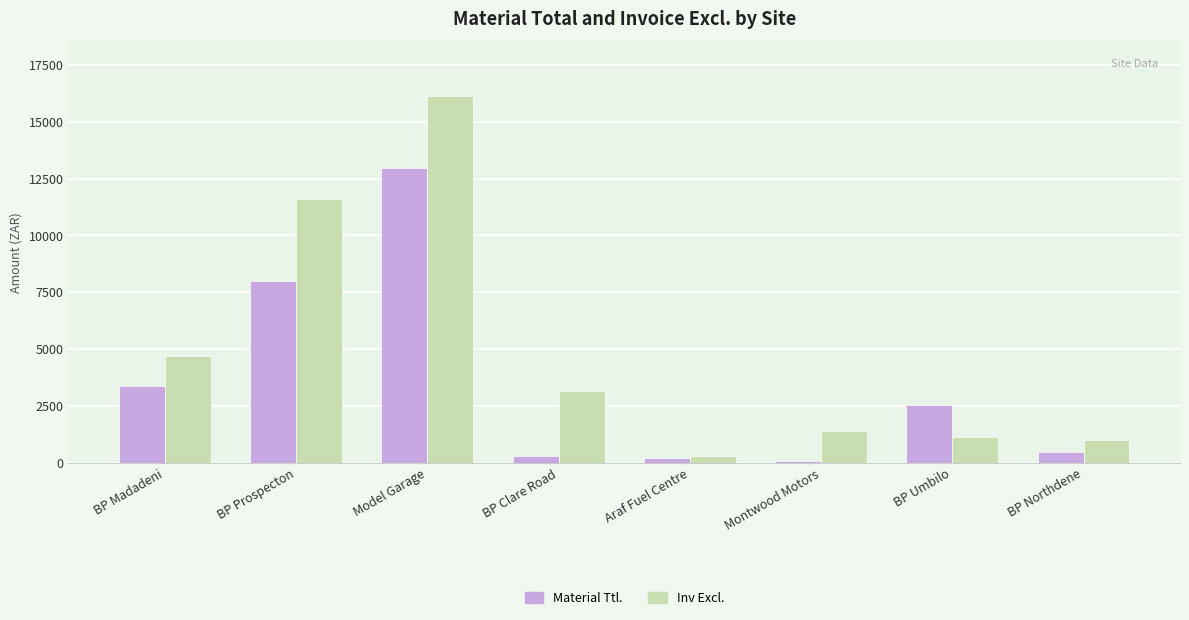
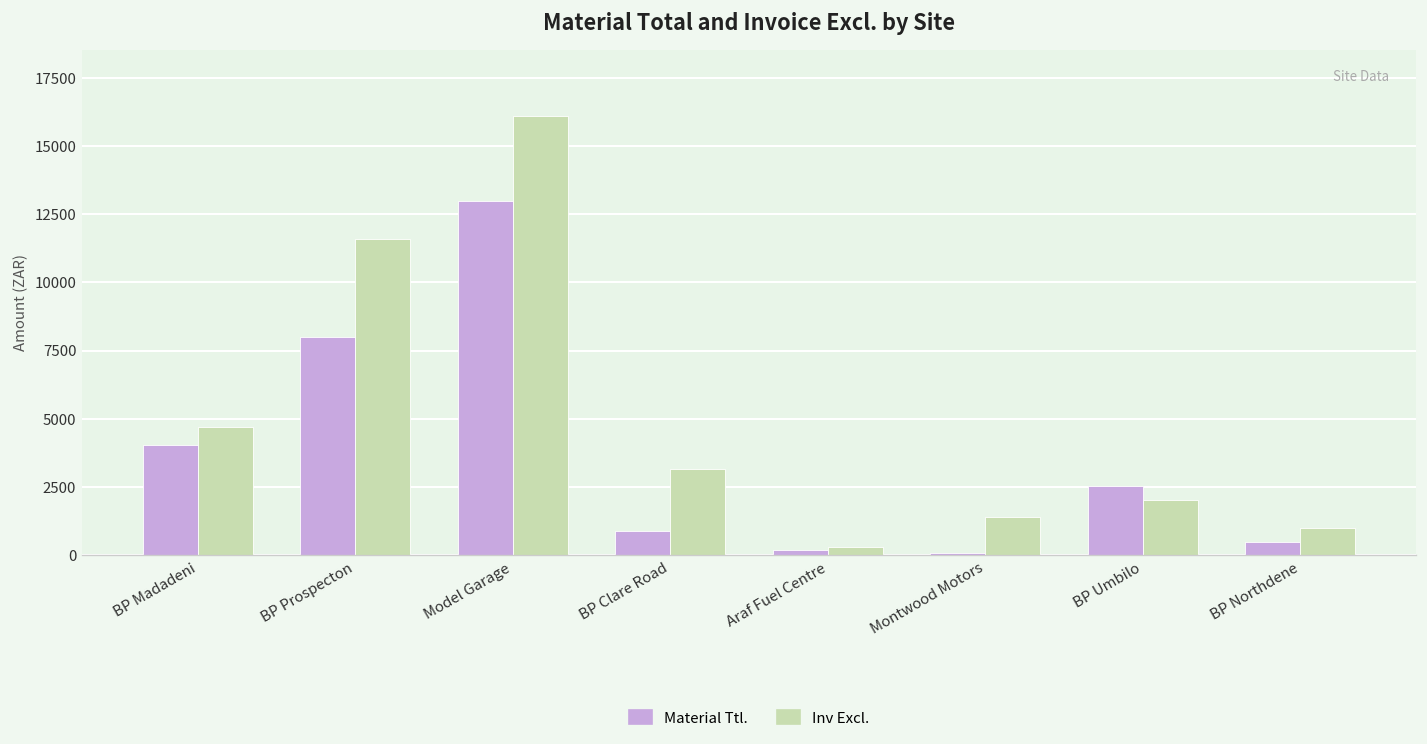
Material Ttl., BP Madadeni: 3400 -> 4100
Material Ttl., BP Clare Road: 300 -> 900
Inv Excl., BP Umbilo: 1100 -> 2000
